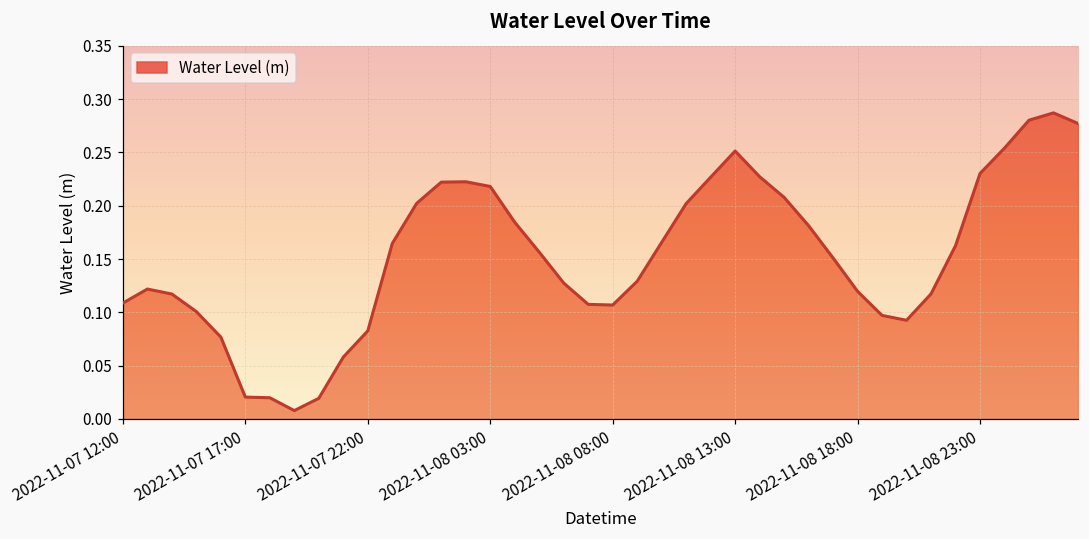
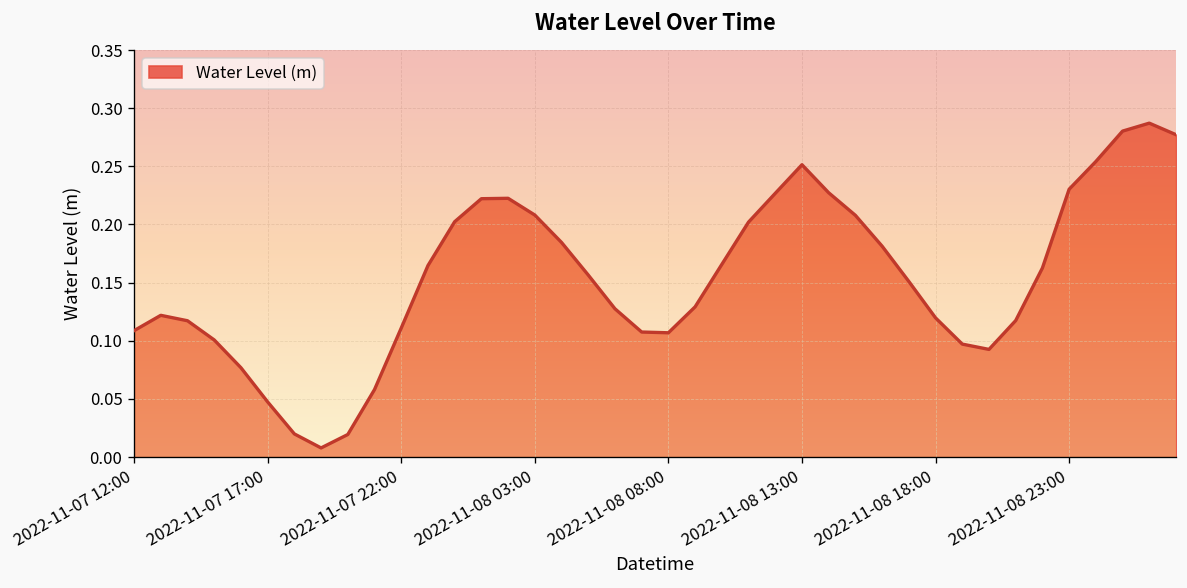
2022-11-07 17:00: 0.02 -> 0.05
2022-11-07 22:00: 0.08 -> 0.11
2022-11-08 03:00: 0.22 -> 0.21
